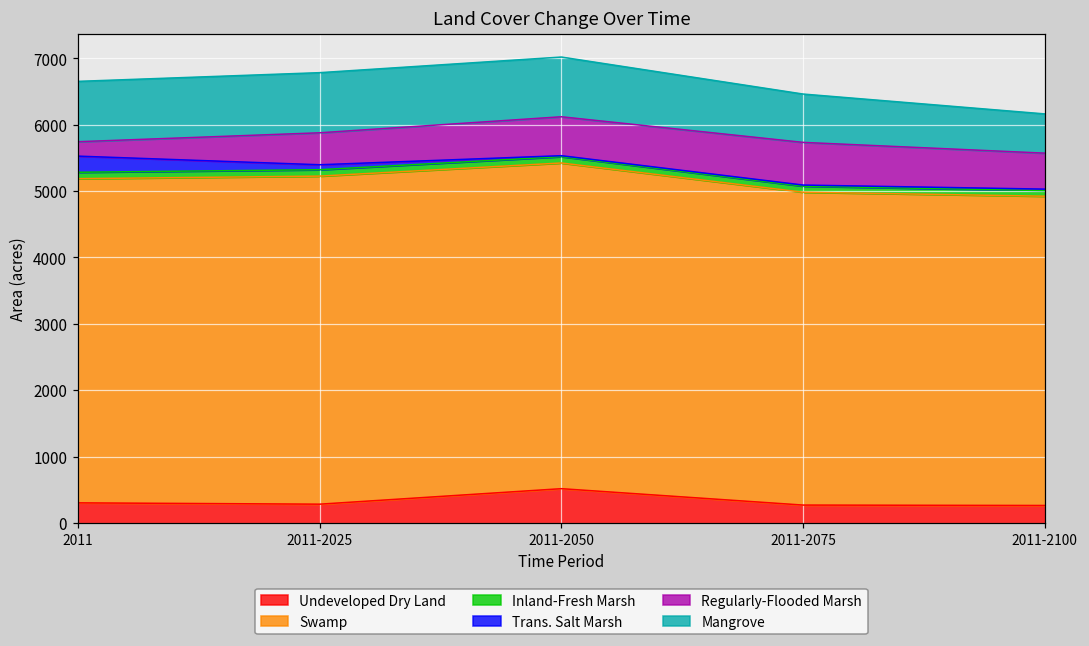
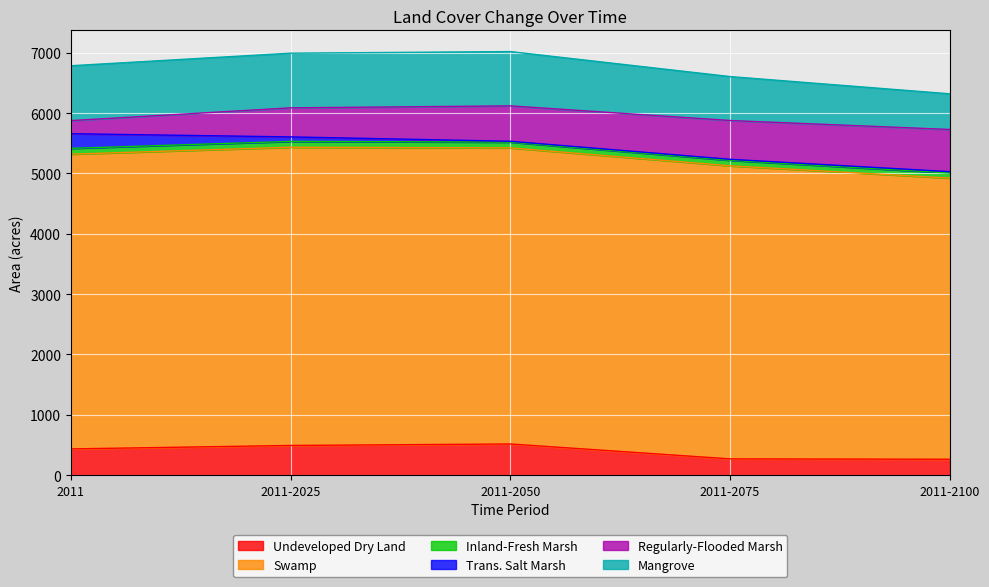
Undeveloped Dry Land, 2011: 300 -> 400
Undeveloped Dry Land, 2011-2025: 300 -> 500
Swamp, 2011-2075: 4700 -> 4900
Regularly-Flooded Marsh, 2011-2100: 500 -> 700
